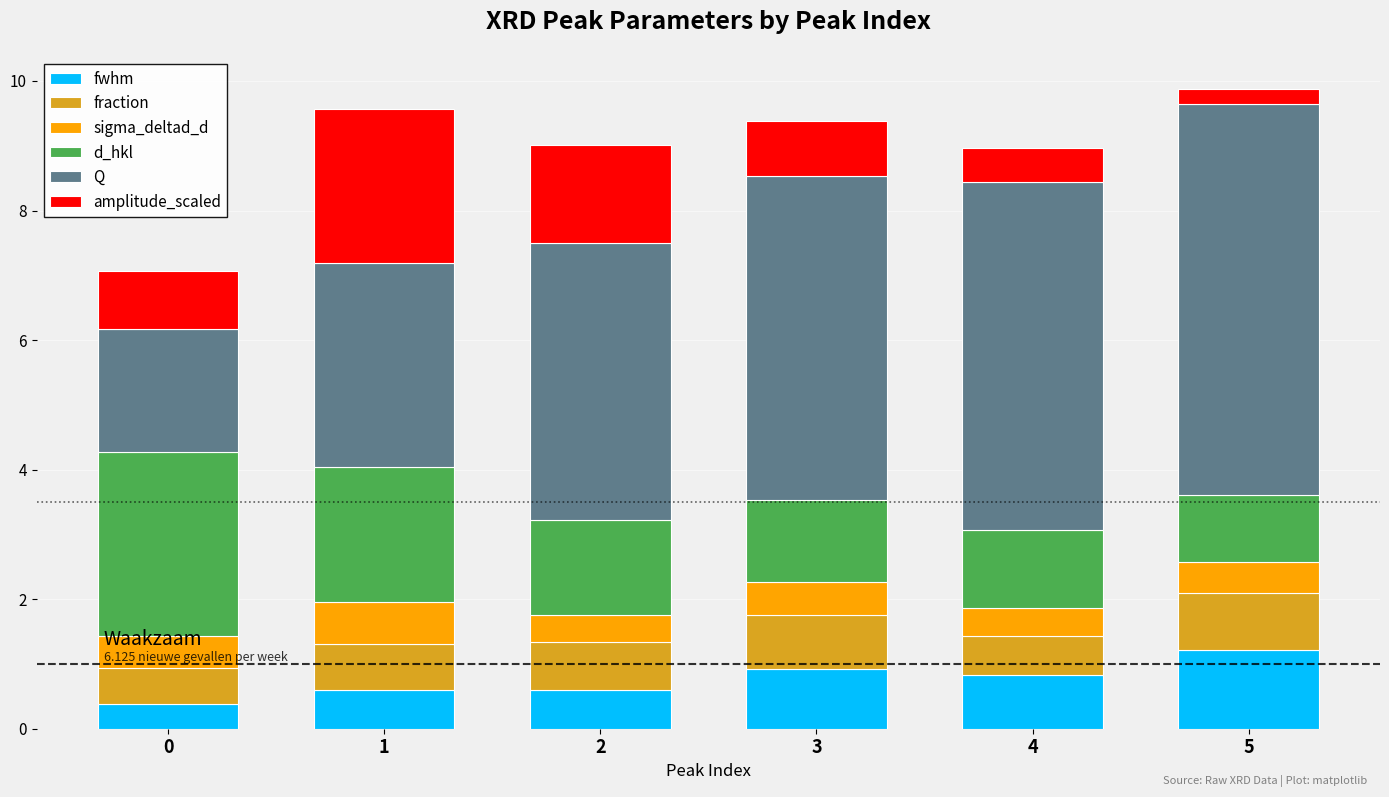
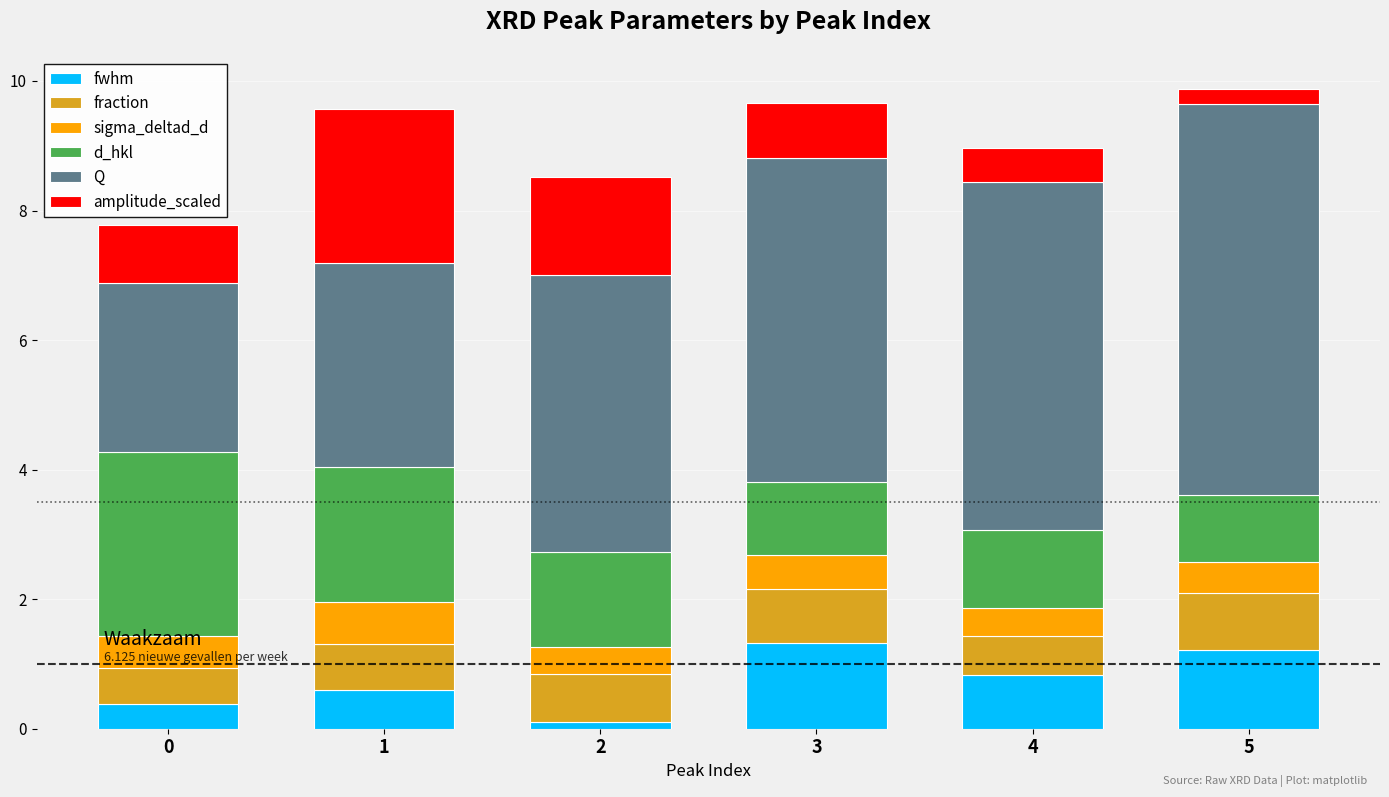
Q, 0: 1.9 -> 2.6
fwhm, 2: 0.6 -> 0.1
fwhm, 3: 0.9 -> 1.3
d_hkl, 3: 1.3 -> 1.1
